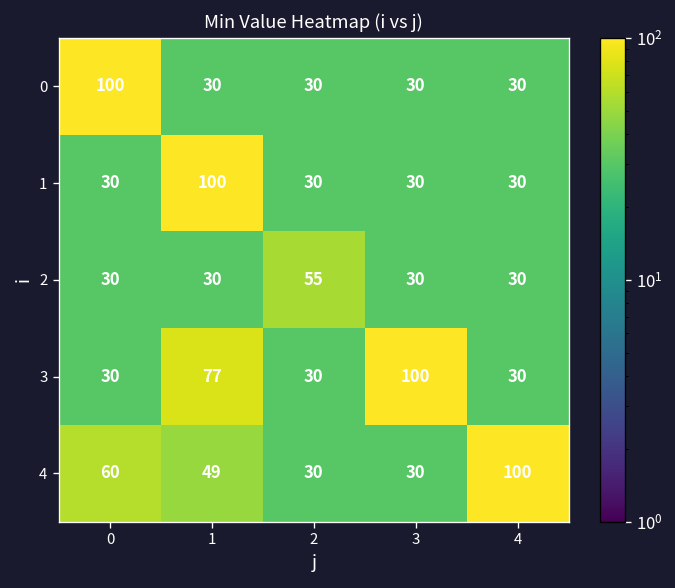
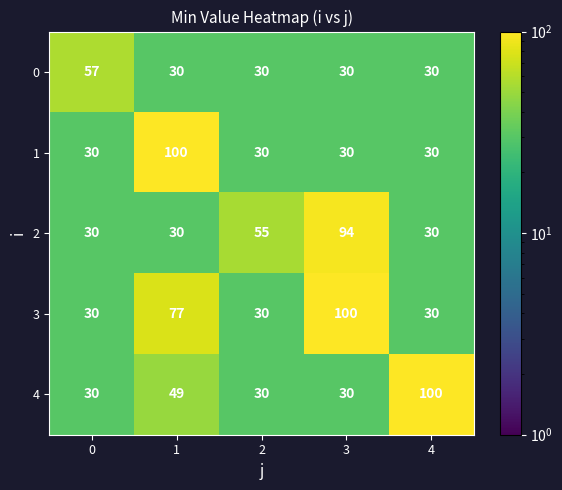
0, 0: 100 -> 57
2, 3: 30 -> 94
4, 0: 60 -> 30
